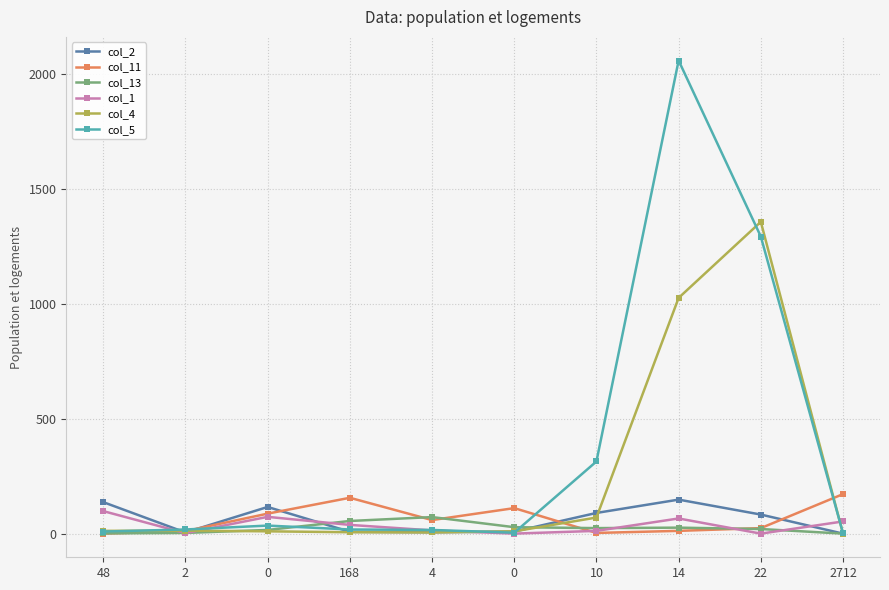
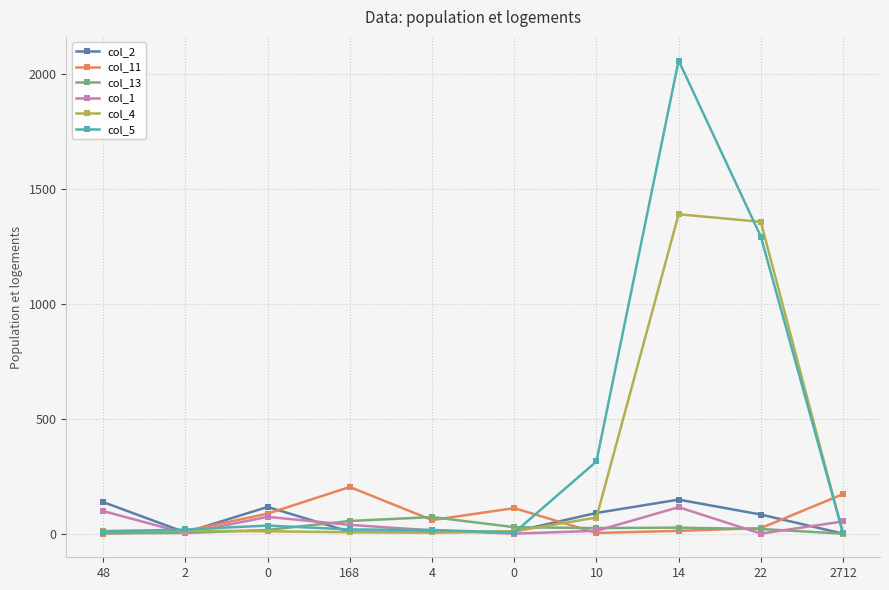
col_11, 168: 160 -> 200
col_1, 14: 70 -> 120
col_4, 14: 1030 -> 1390
